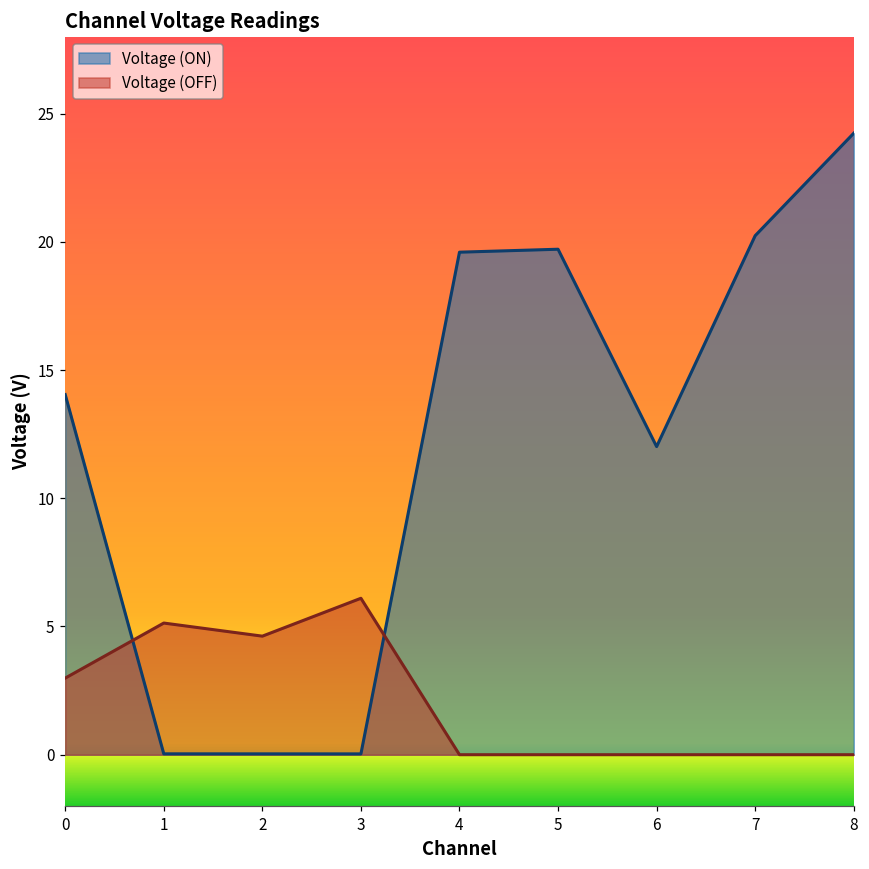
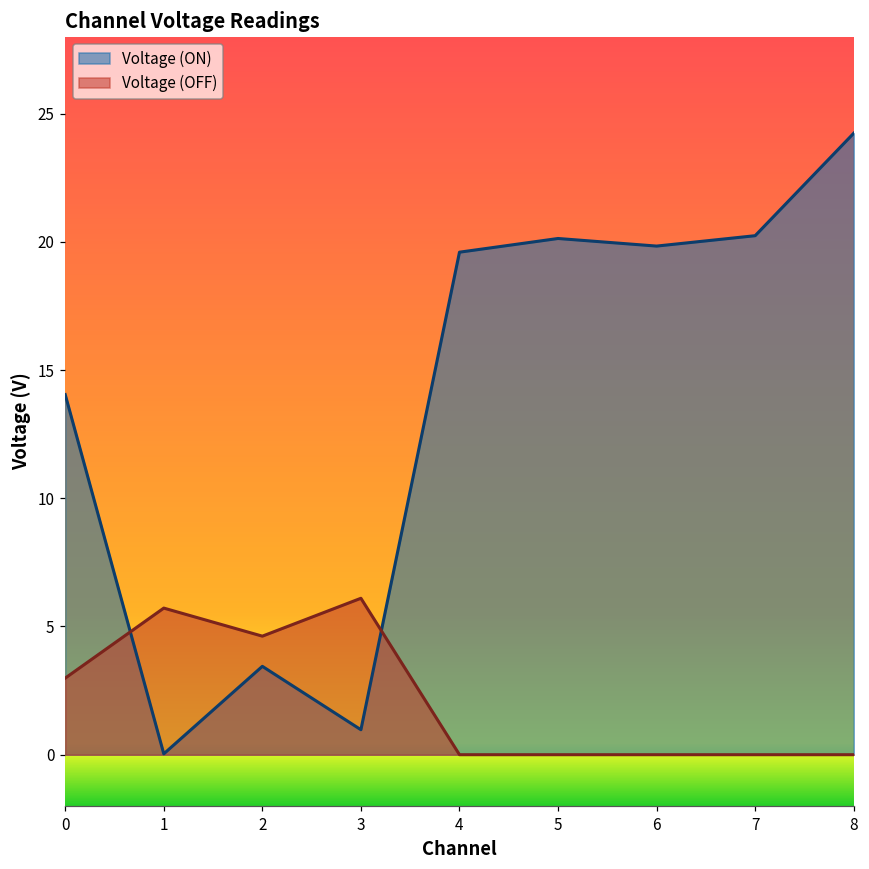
Voltage (OFF), 1: 5.1 -> 5.7
Voltage (ON), 2: 0.0 -> 3.4
Voltage (ON), 3: 0.0 -> 1.0
Voltage (ON), 5: 19.7 -> 20.1
Voltage (ON), 6: 12.0 -> 19.8
